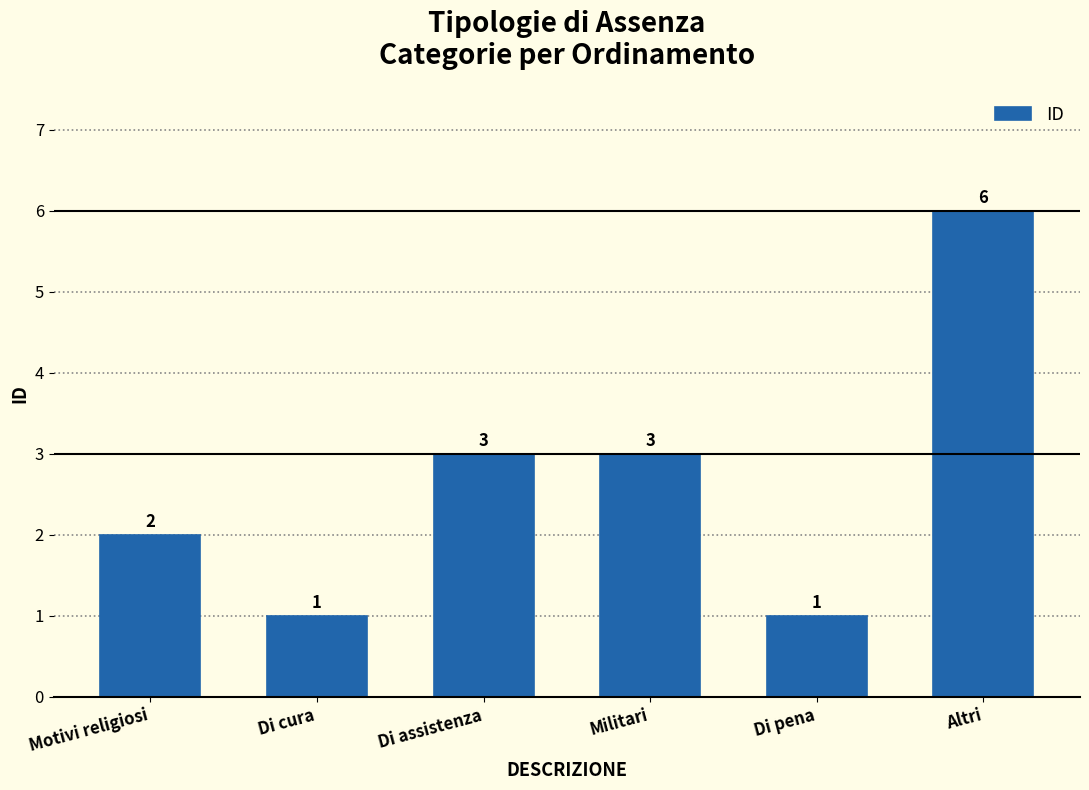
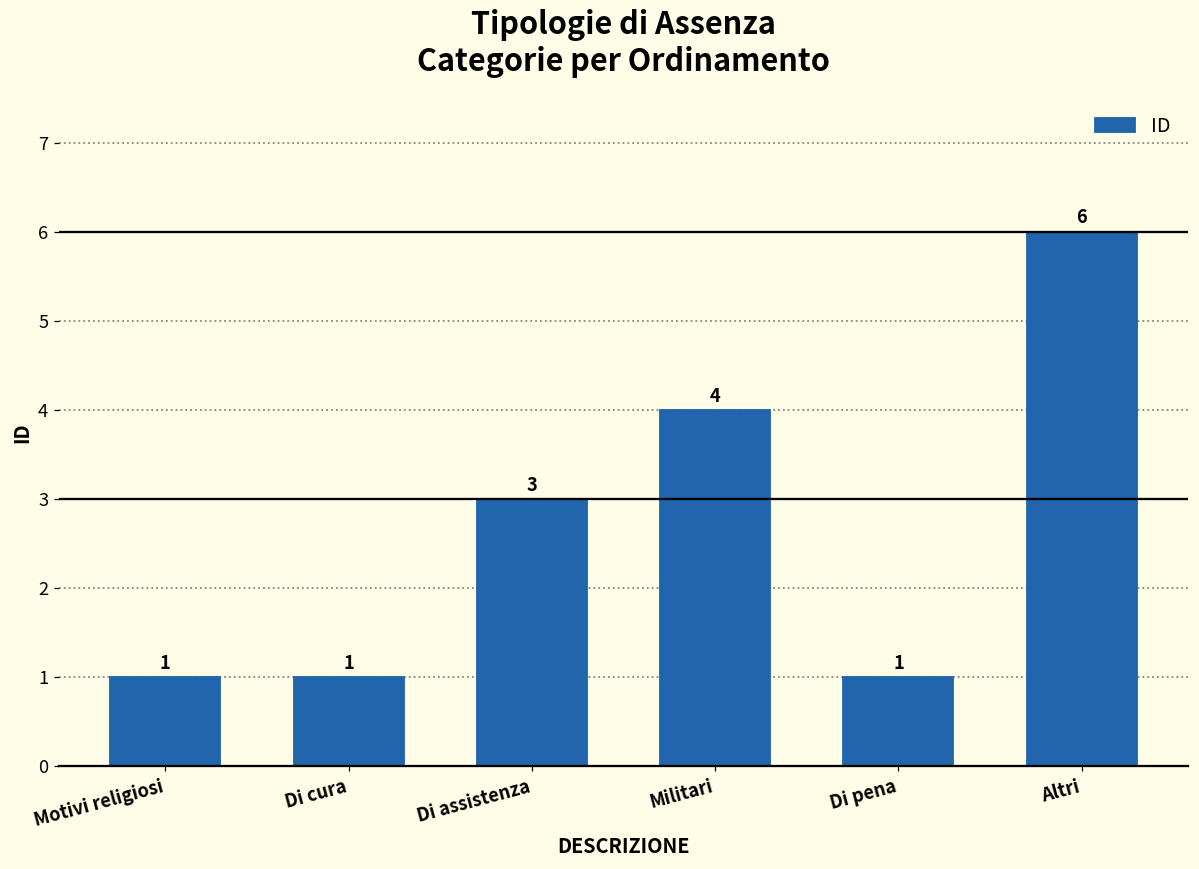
Motivi religiosi: 2 -> 1
Militari: 3 -> 4
